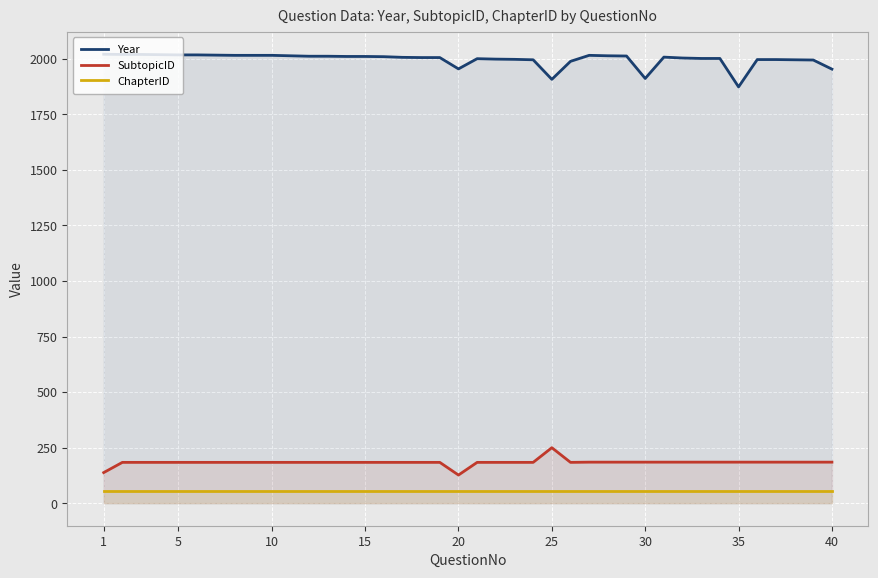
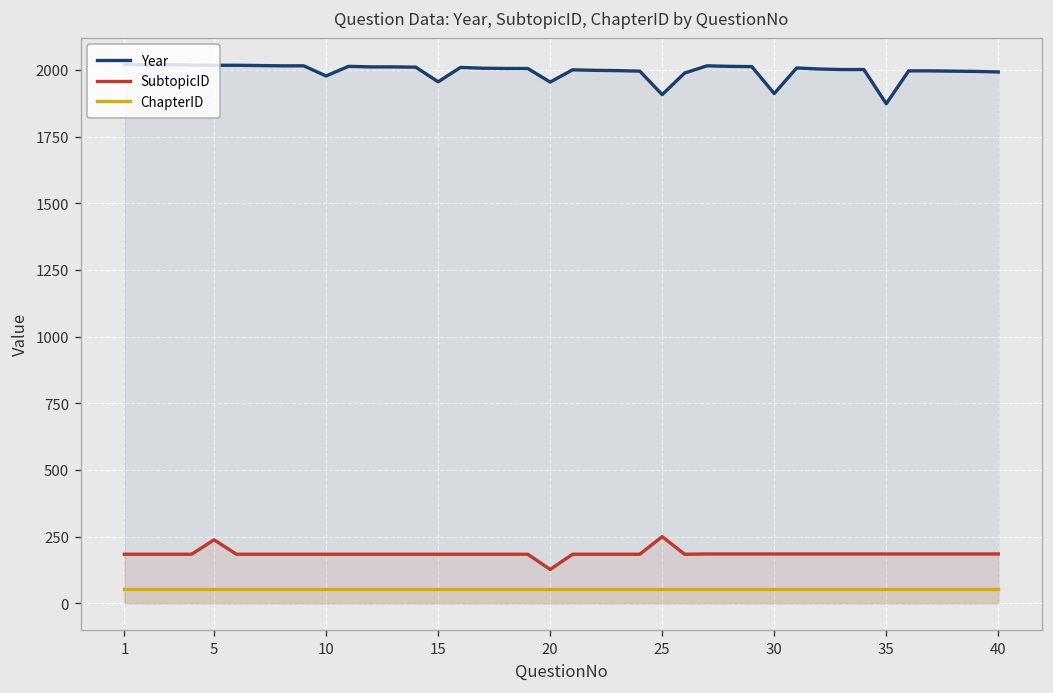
SubtopicID, 1: 140 -> 180
SubtopicID, 5: 180 -> 240
Year, 10: 2020 -> 1980
Year, 15: 2010 -> 1960
Year, 40: 1950 -> 1990
